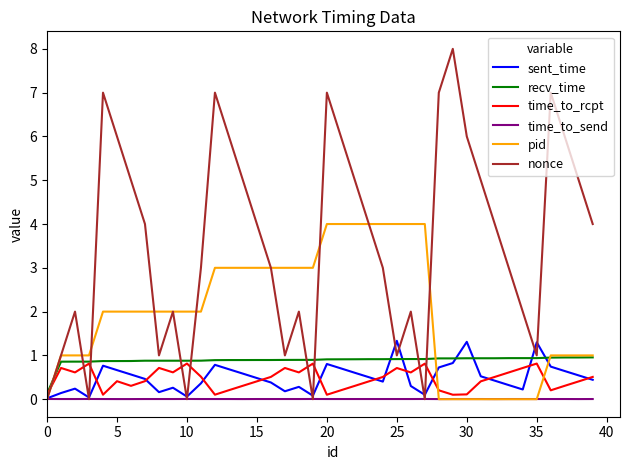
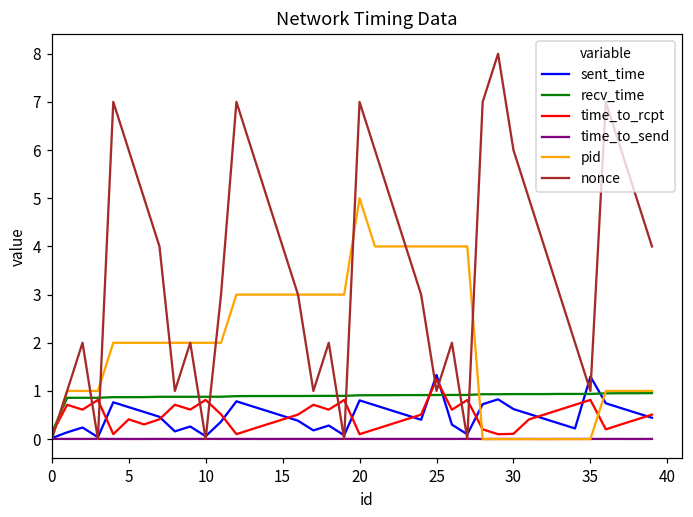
pid, 20: 4 -> 5
time_to_rcpt, 25: 0.7 -> 1.2
sent_time, 30: 1.3 -> 0.6
